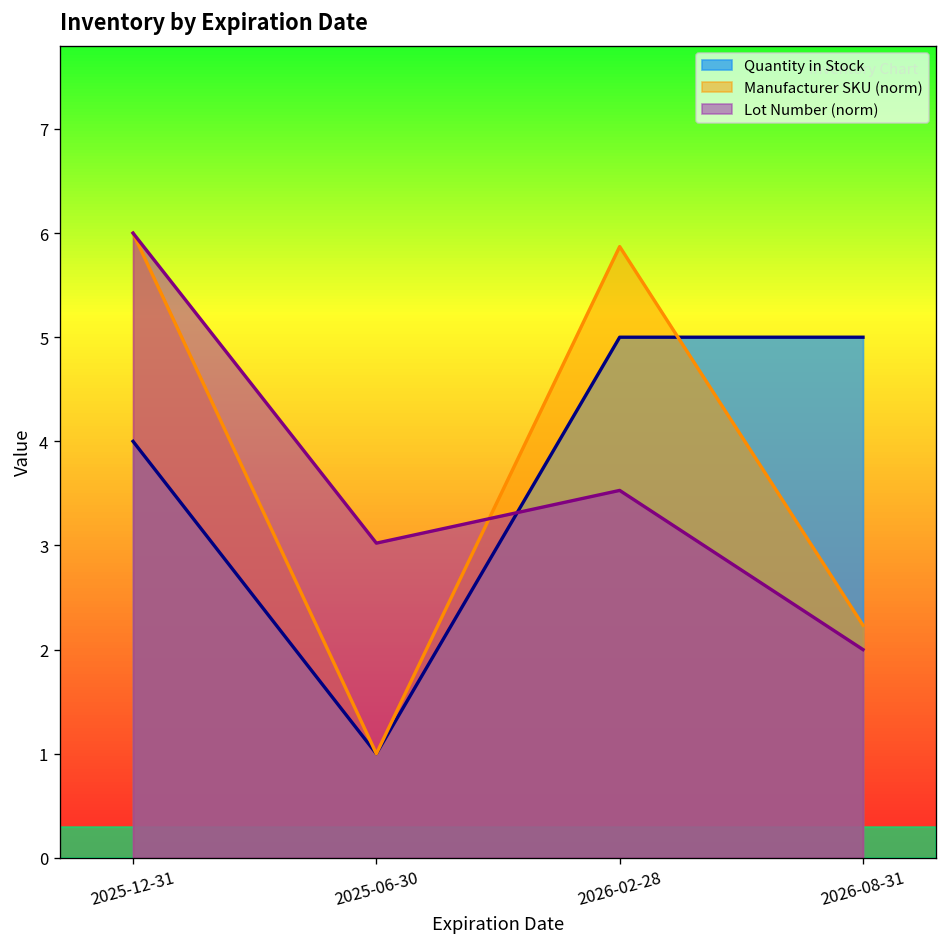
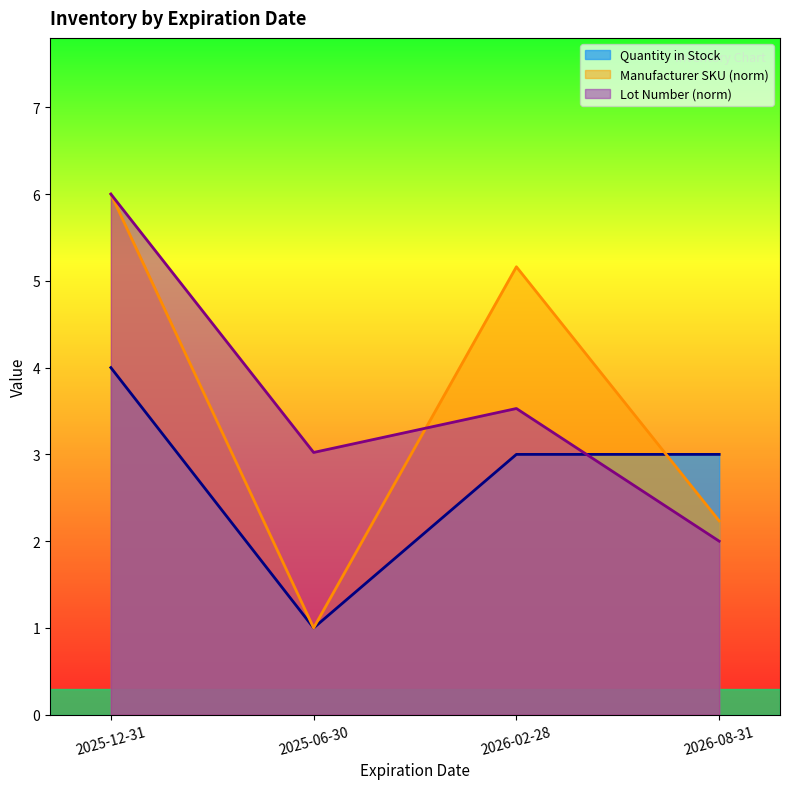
Quantity in Stock, 2026-02-28: 5 -> 3
Manufacturer SKU (norm), 2026-02-28: 5.9 -> 5.2
Quantity in Stock, 2026-08-31: 5 -> 3
